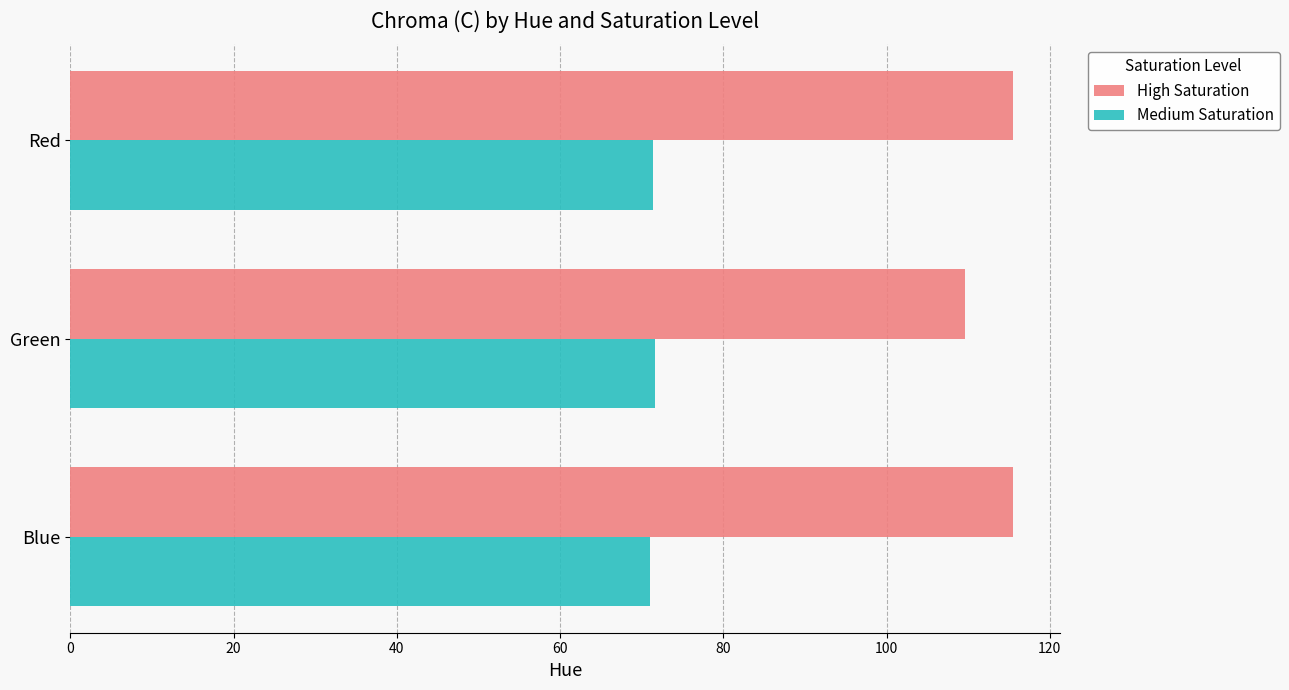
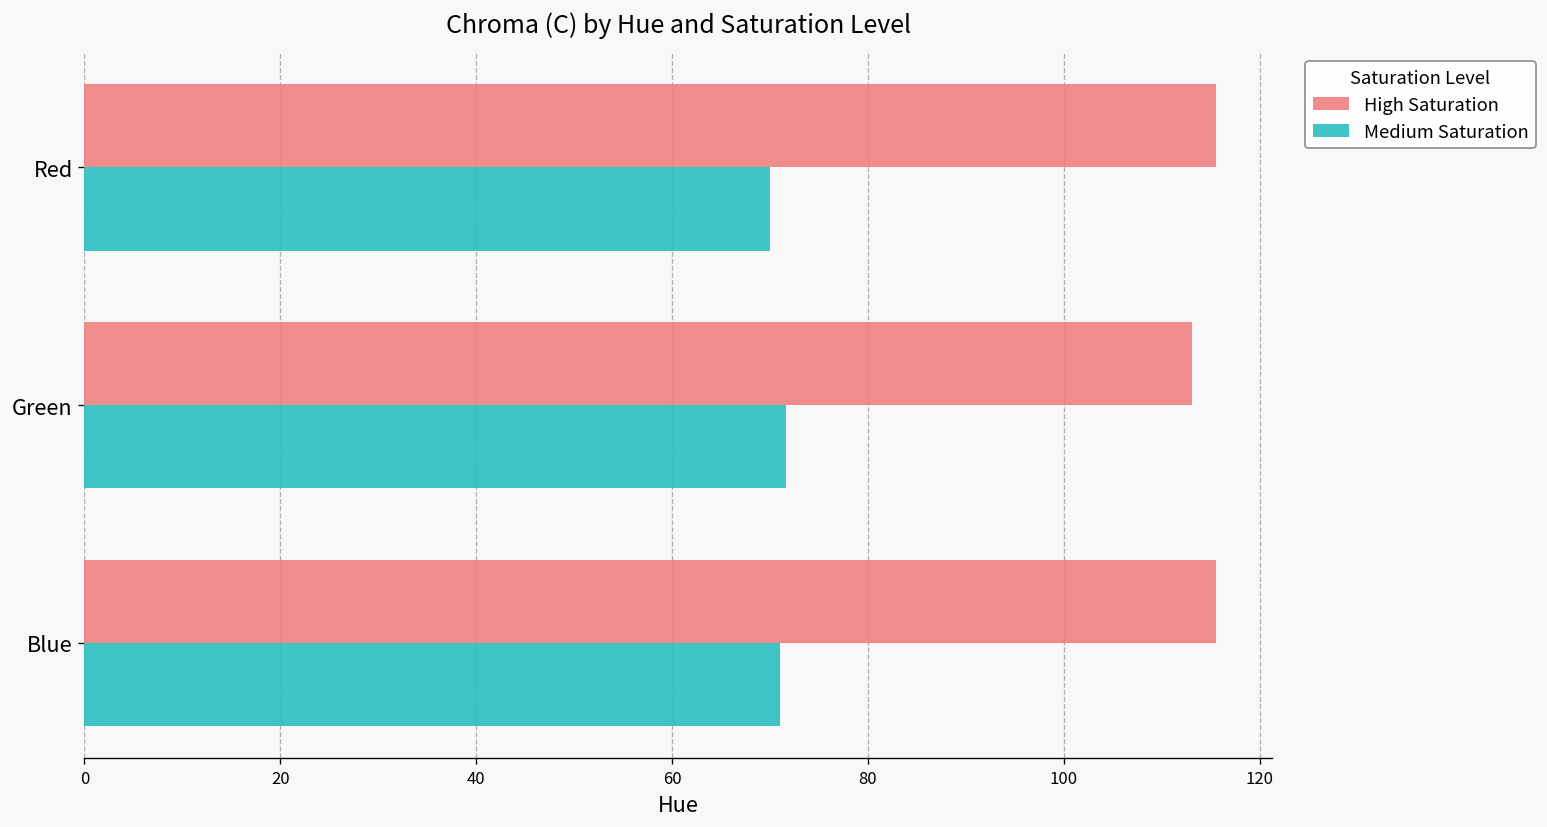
Medium Saturation, Red: 71 -> 70
High Saturation, Green: 110 -> 113
